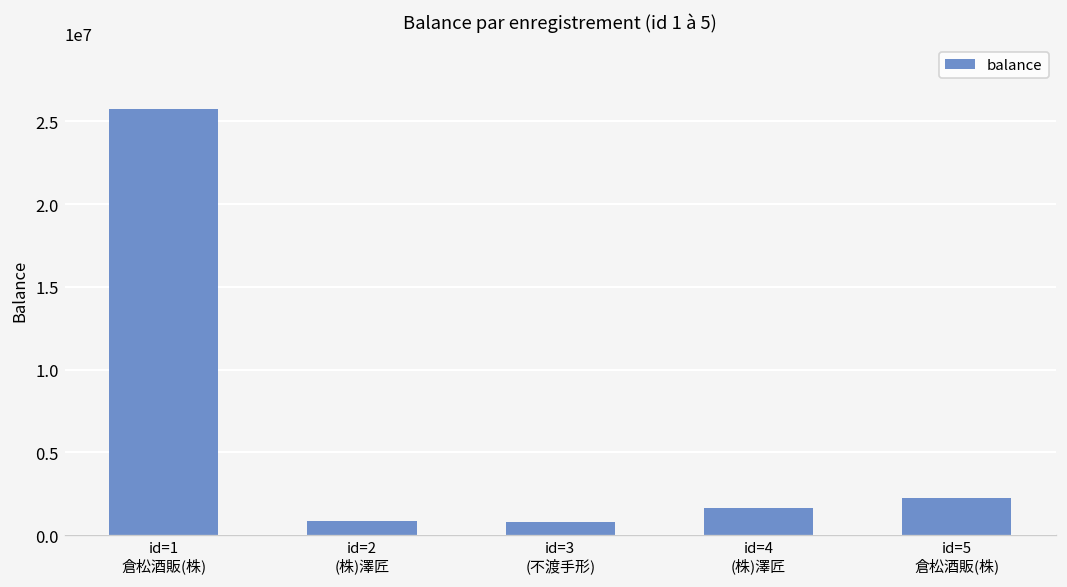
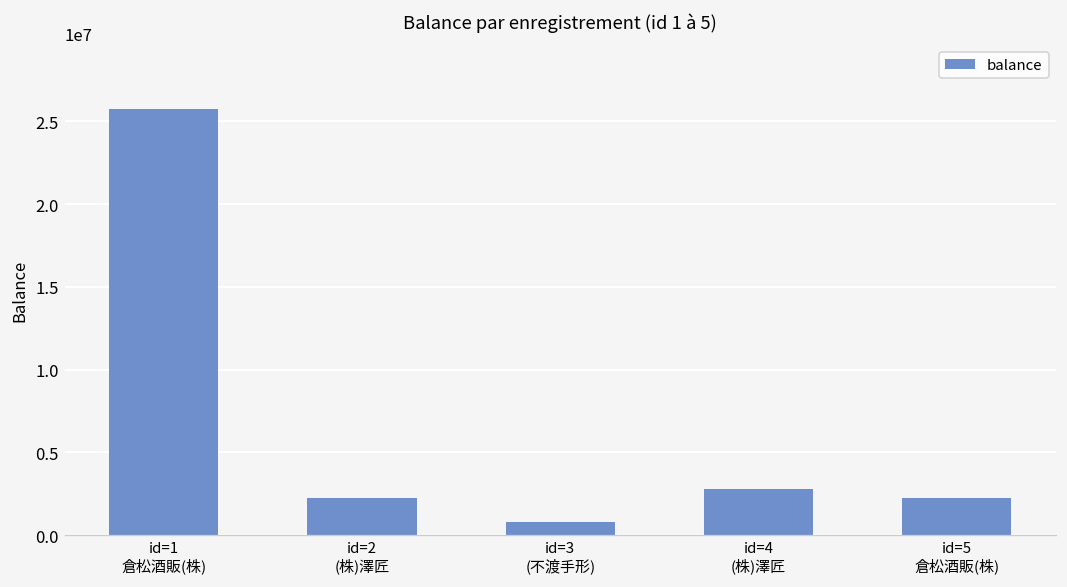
id=2 (株)澤匠: 800000 -> 2200000
id=4 (株)澤匠: 1600000 -> 2800000
